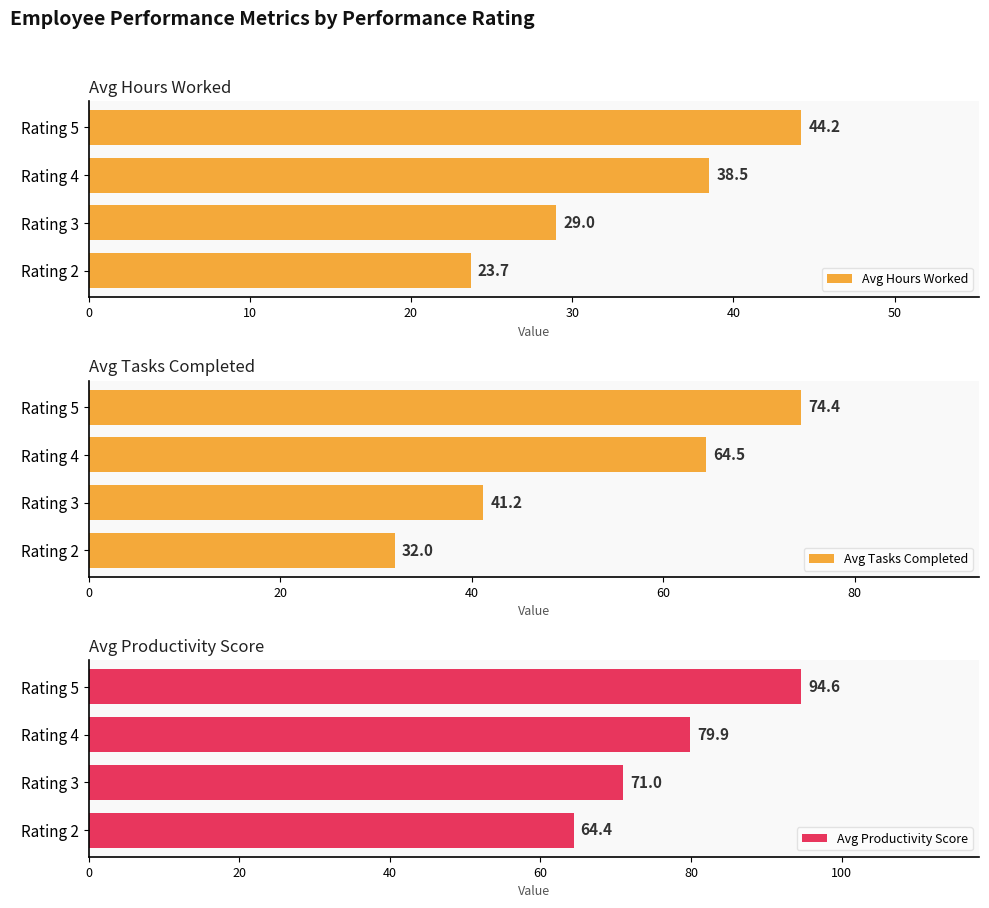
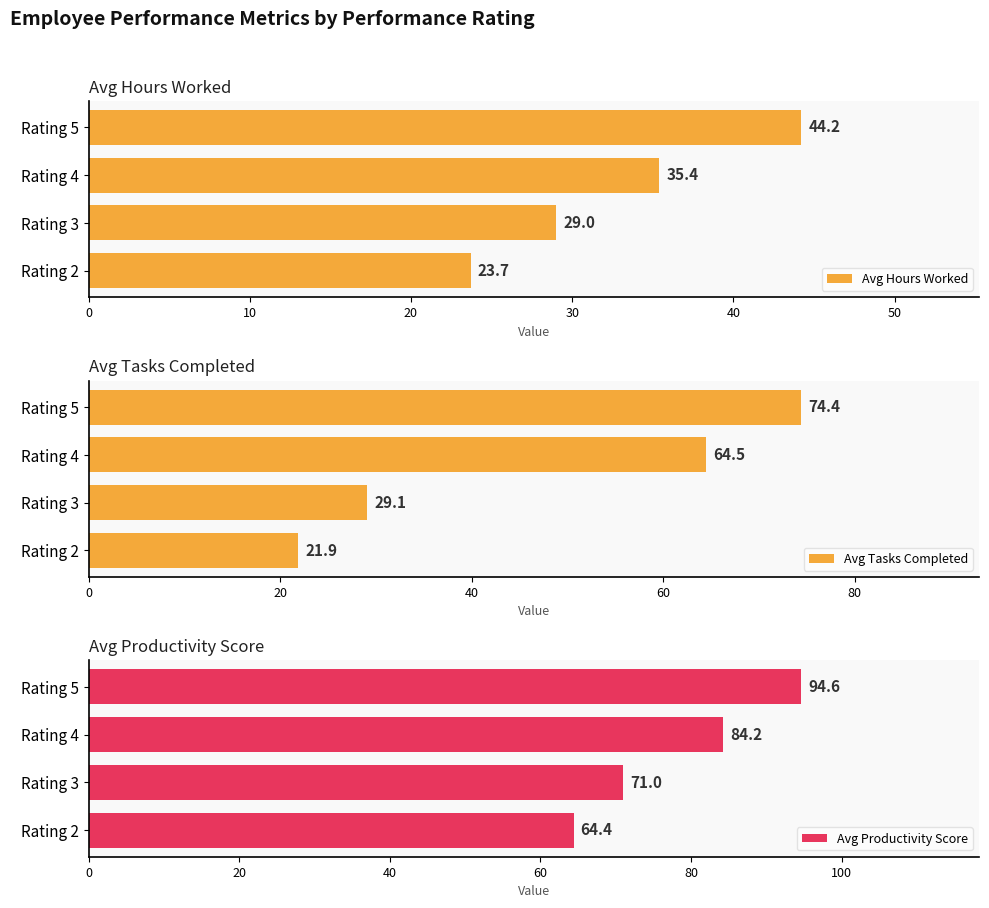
Avg Hours Worked, Rating 4: 38.5 -> 35.4
Avg Tasks Completed, Rating 3: 41.2 -> 29.1
Avg Tasks Completed, Rating 2: 32.0 -> 21.9
Avg Productivity Score, Rating 4: 79.9 -> 84.2
